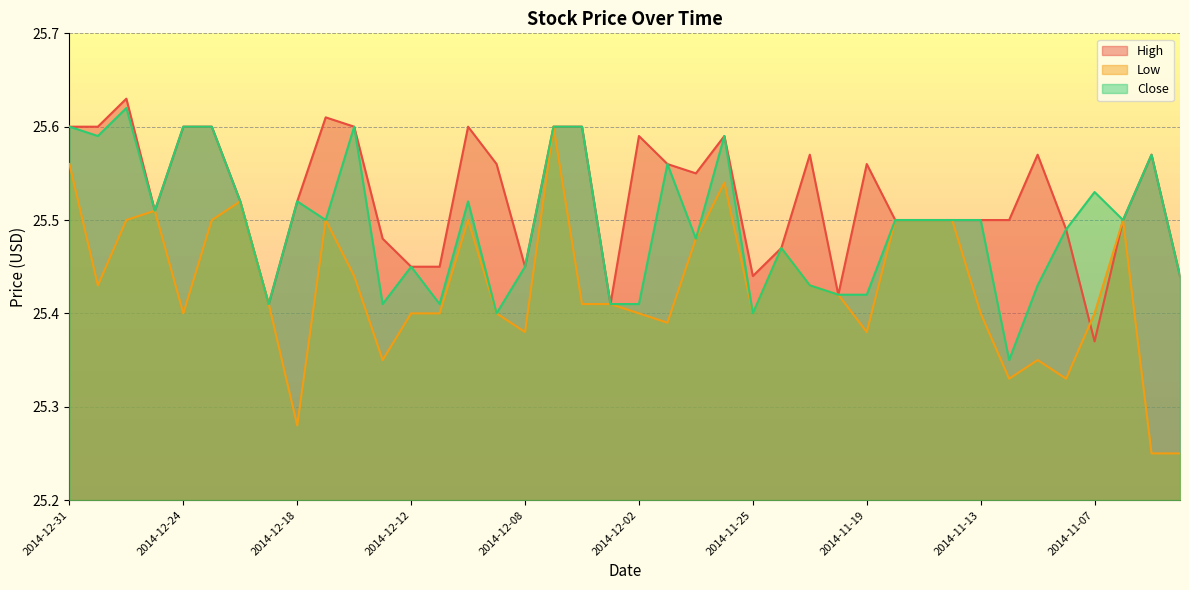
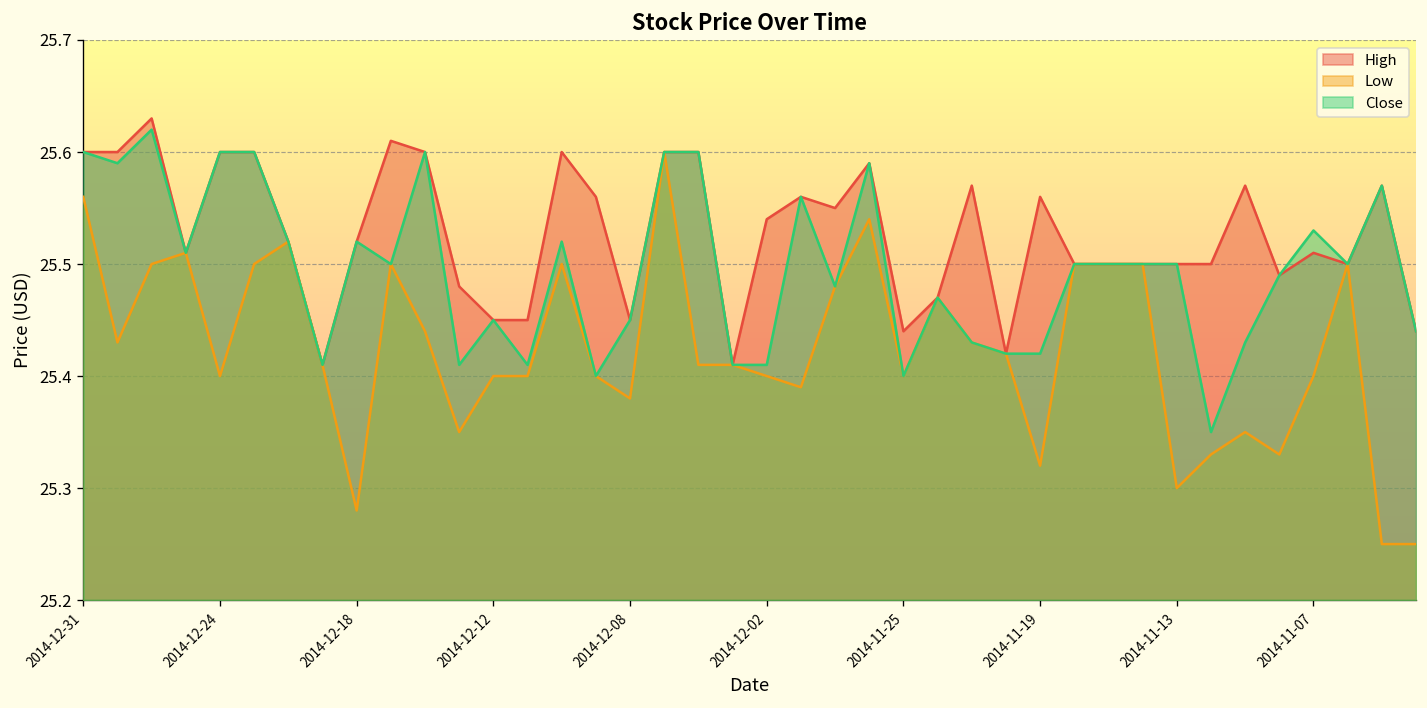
High, 2014-12-02: 25.59 -> 25.54
Low, 2014-11-19: 25.38 -> 25.32
Low, 2014-11-13: 25.4 -> 25.3
High, 2014-11-07: 25.37 -> 25.51
